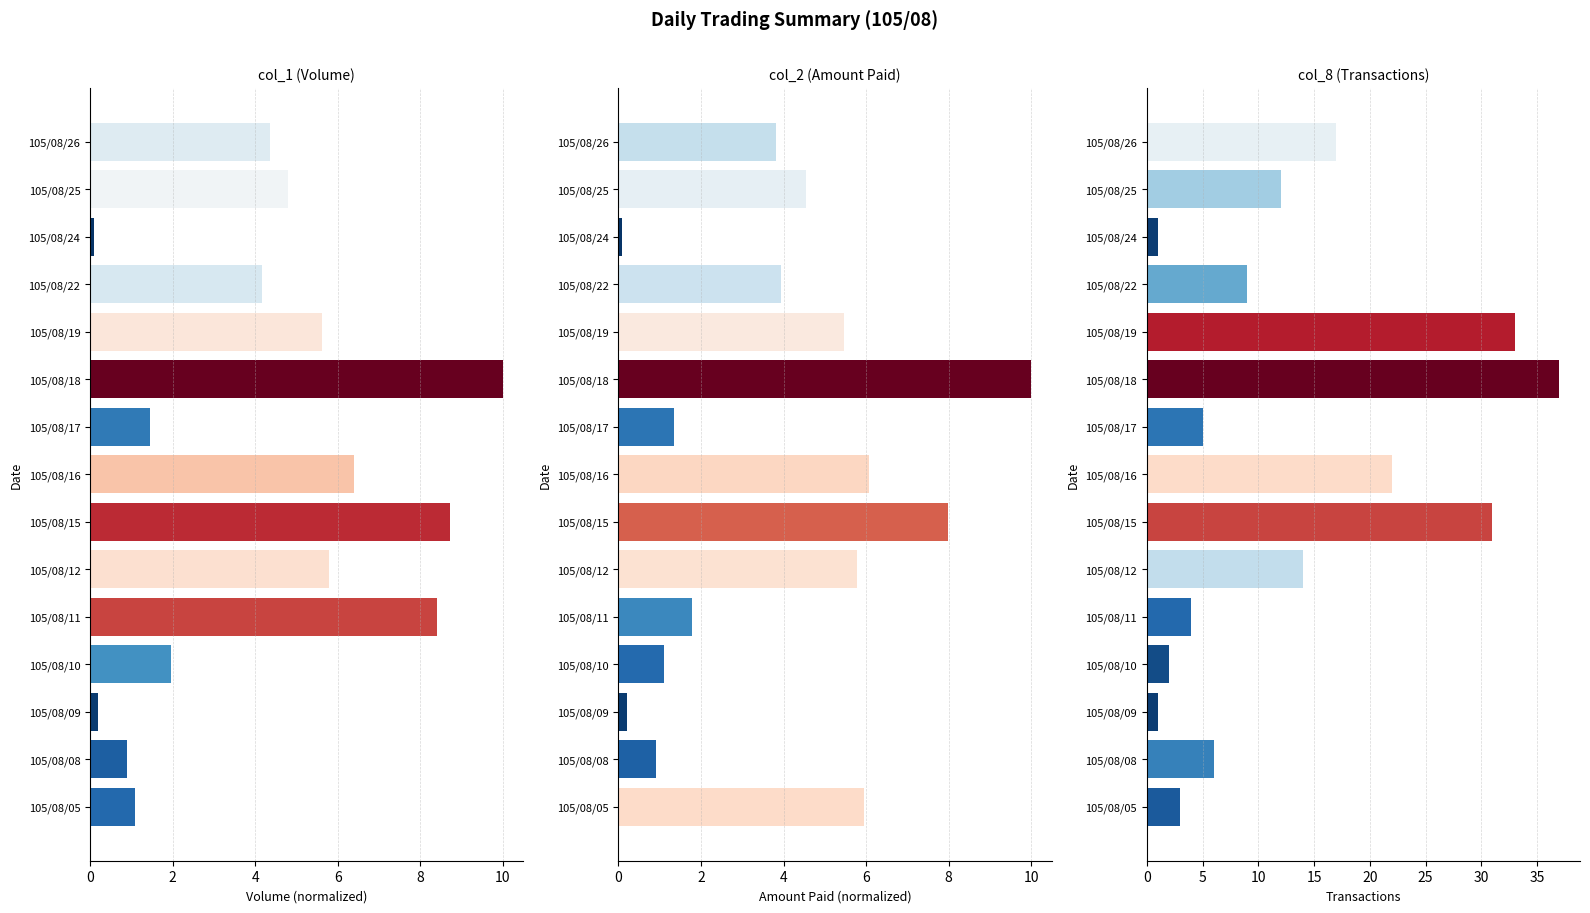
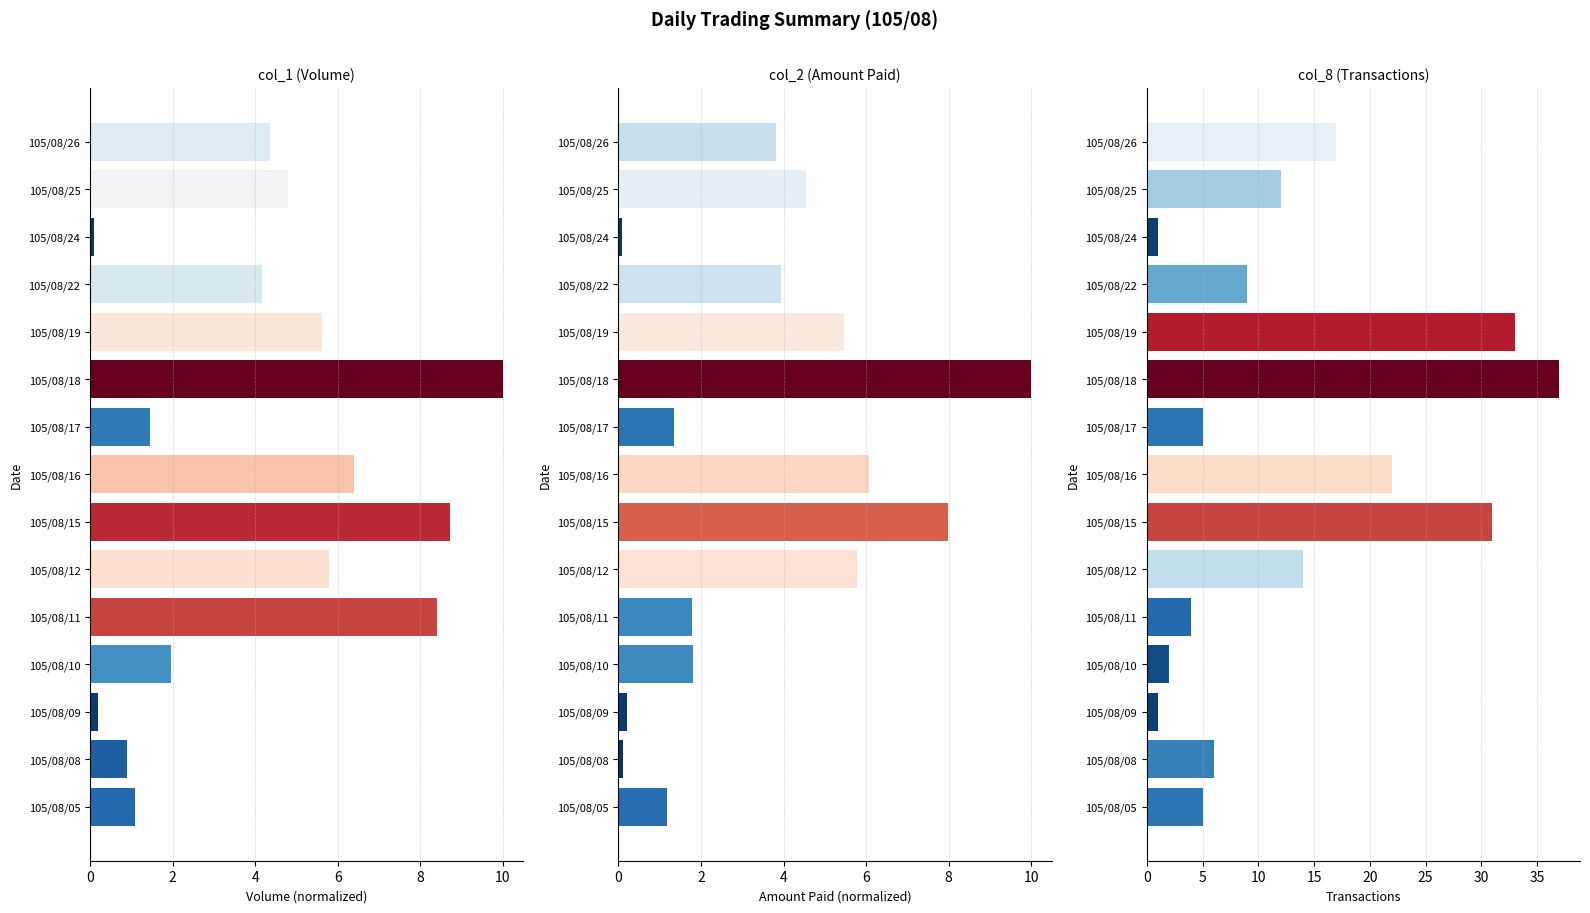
col_2 (Amount Paid), 105/08/10: 1.1 -> 1.8
col_2 (Amount Paid), 105/08/08: 0.9 -> 0.1
col_2 (Amount Paid), 105/08/05: 6.0 -> 1.2
col_8 (Transactions), 105/08/05: 3 -> 5
